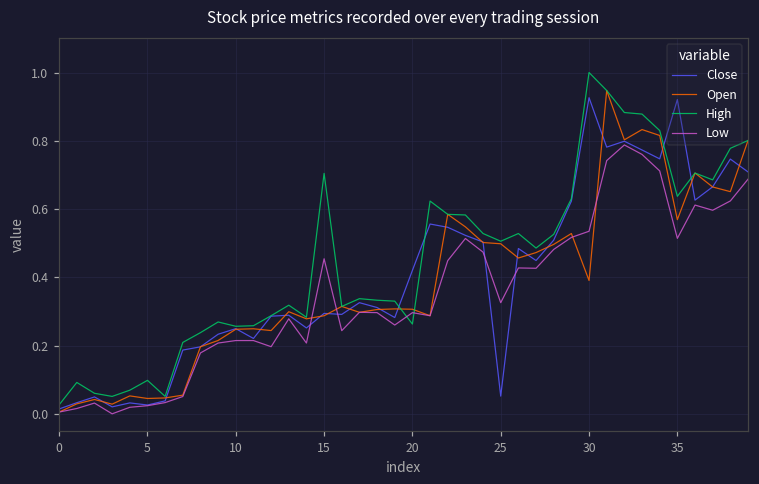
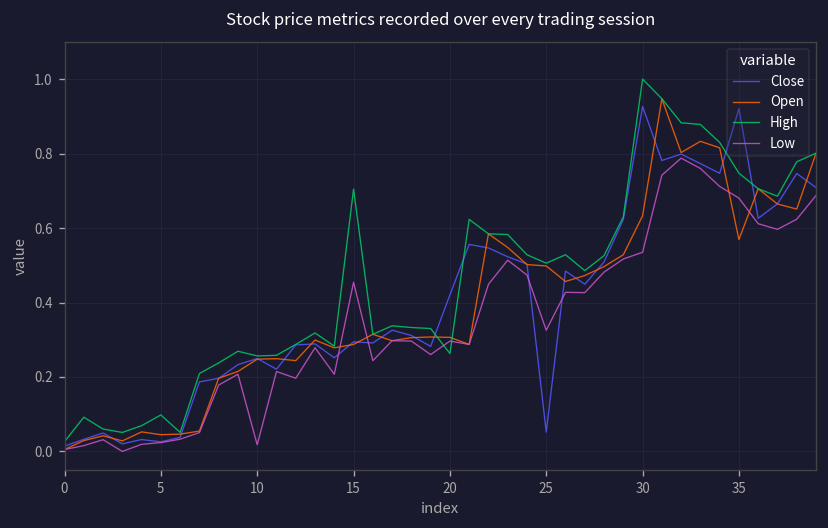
Low, 10: 0.21 -> 0.02
Open, 30: 0.39 -> 0.63
High, 35: 0.64 -> 0.75
Low, 35: 0.51 -> 0.68
